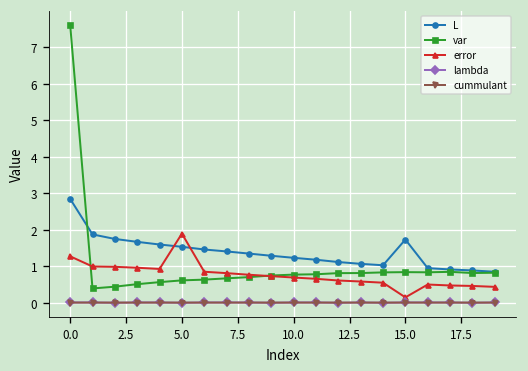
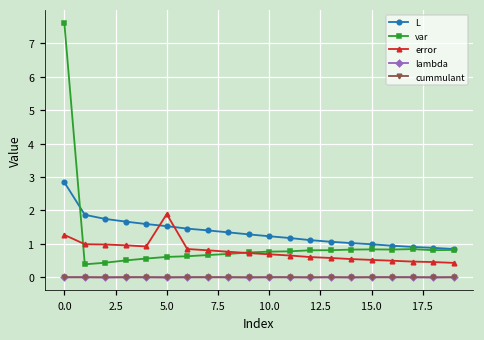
L, 15.0: 1.7 -> 1.0
error, 15.0: 0.1 -> 0.5
